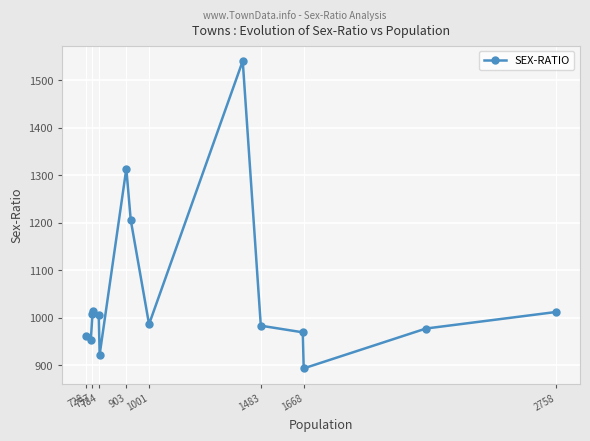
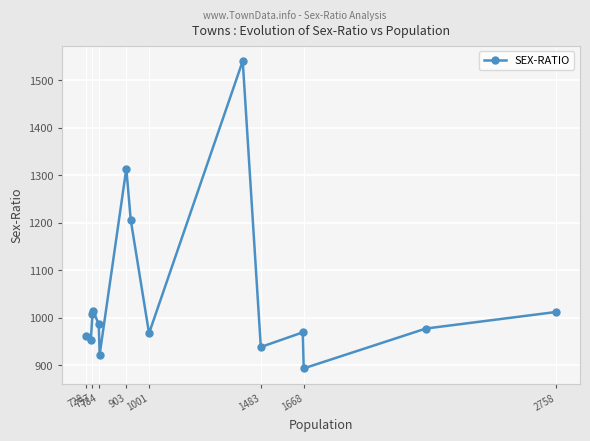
784: 1010 -> 990
1001: 990 -> 970
1483: 980 -> 940
